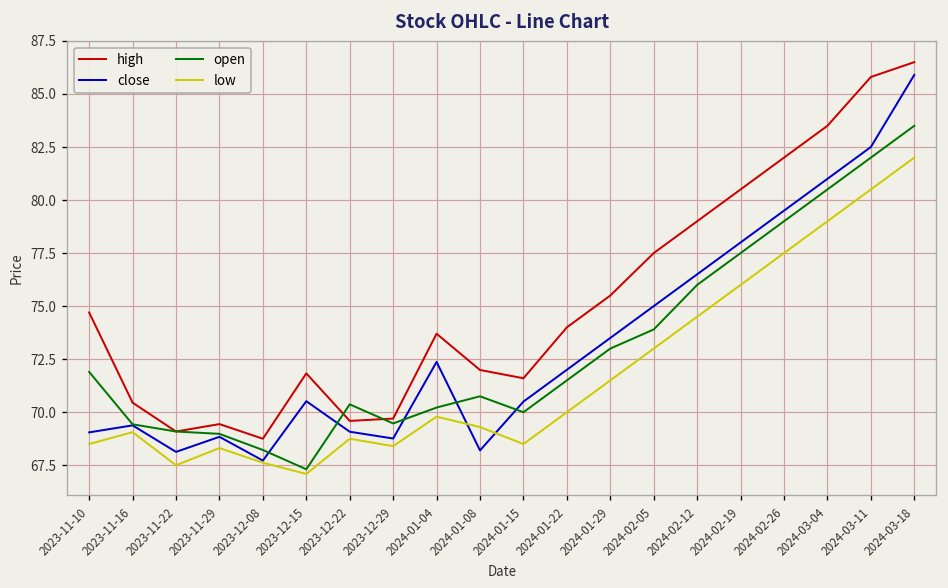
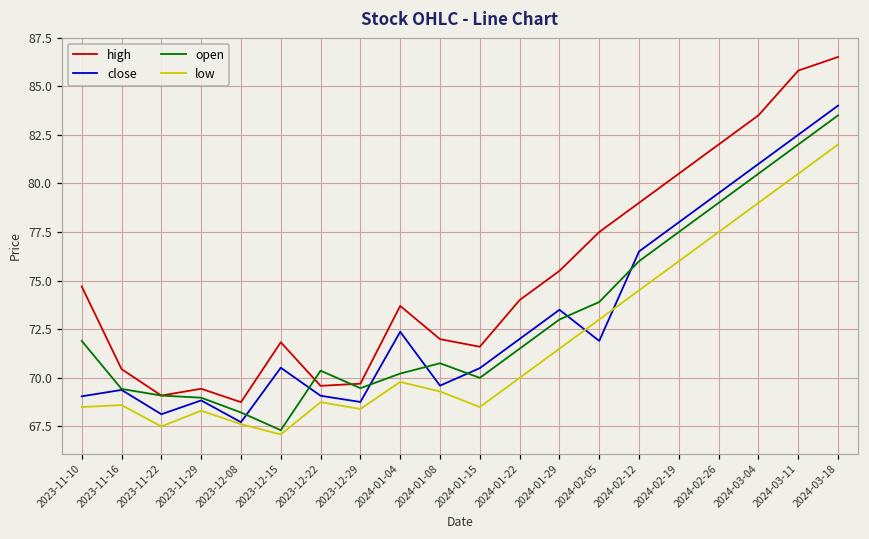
low, 2023-11-16: 69.1 -> 68.6
close, 2024-01-08: 68.2 -> 69.6
close, 2024-02-05: 75.0 -> 71.9
close, 2024-03-18: 85.9 -> 84.0
